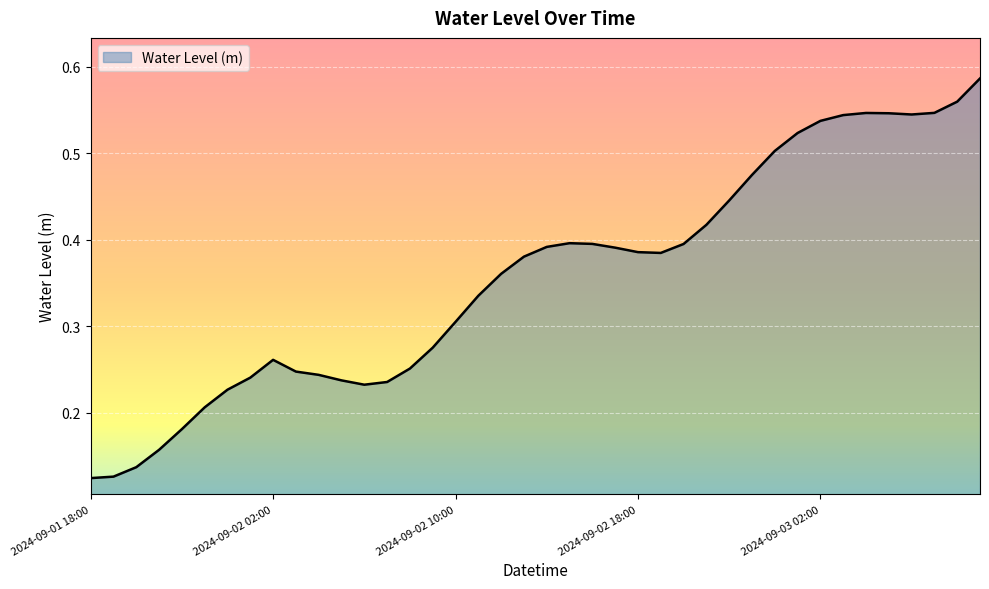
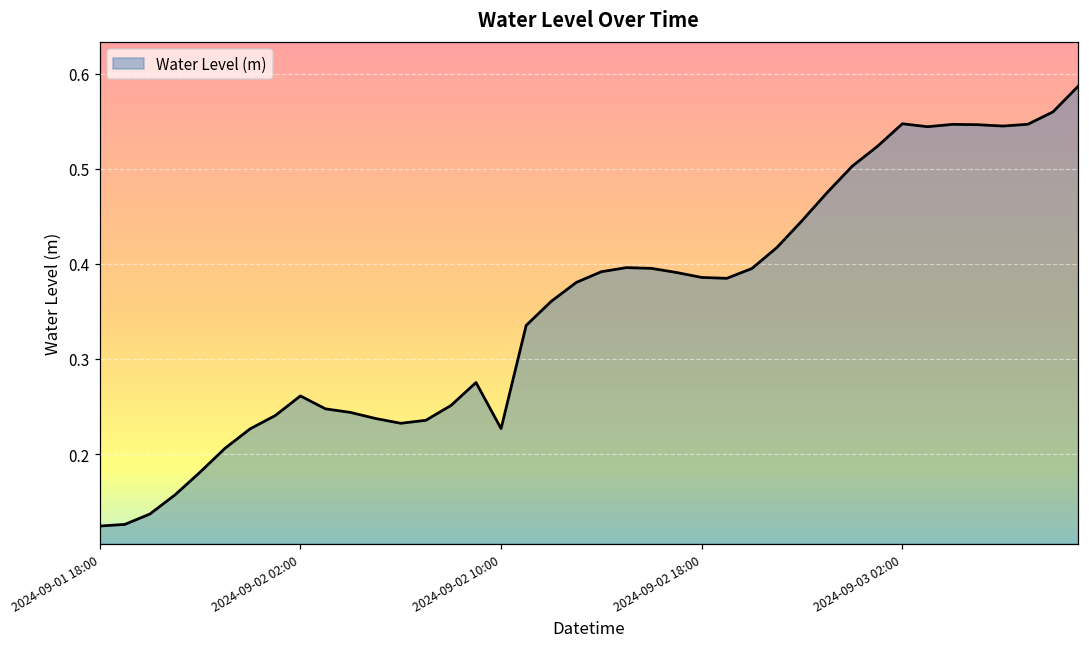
2024-09-02 10:00: 0.31 -> 0.23
2024-09-03 02:00: 0.54 -> 0.55
